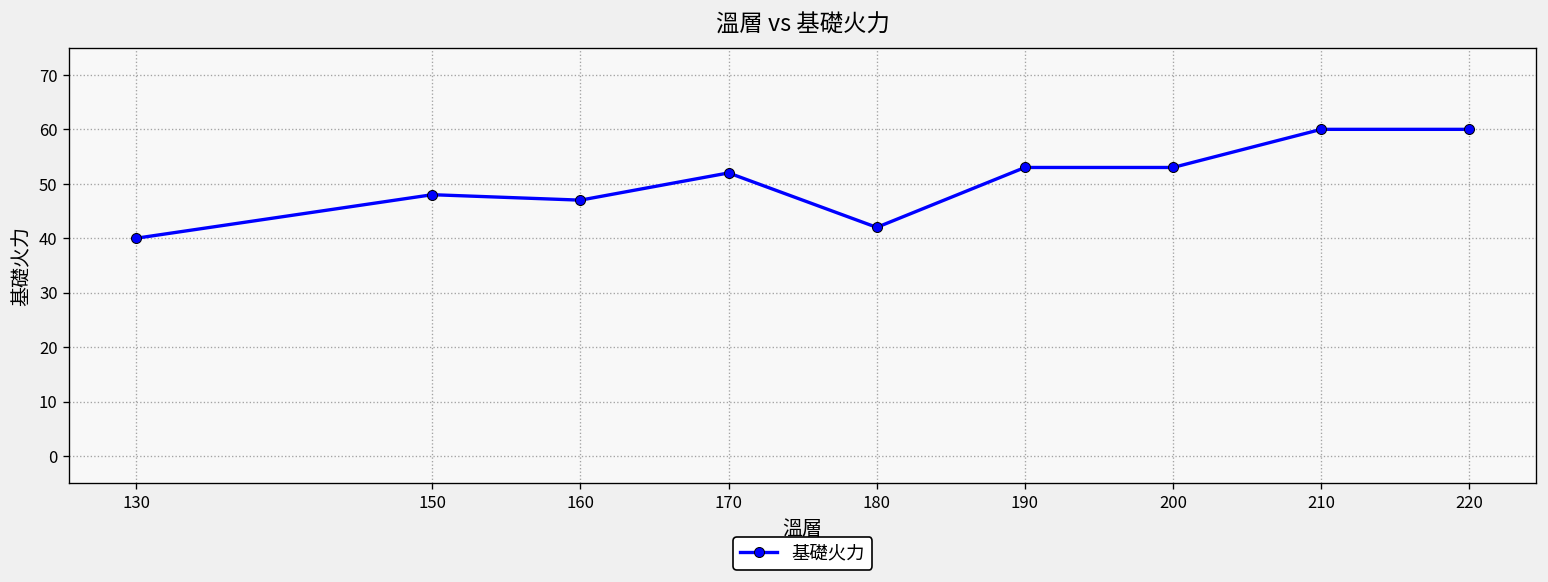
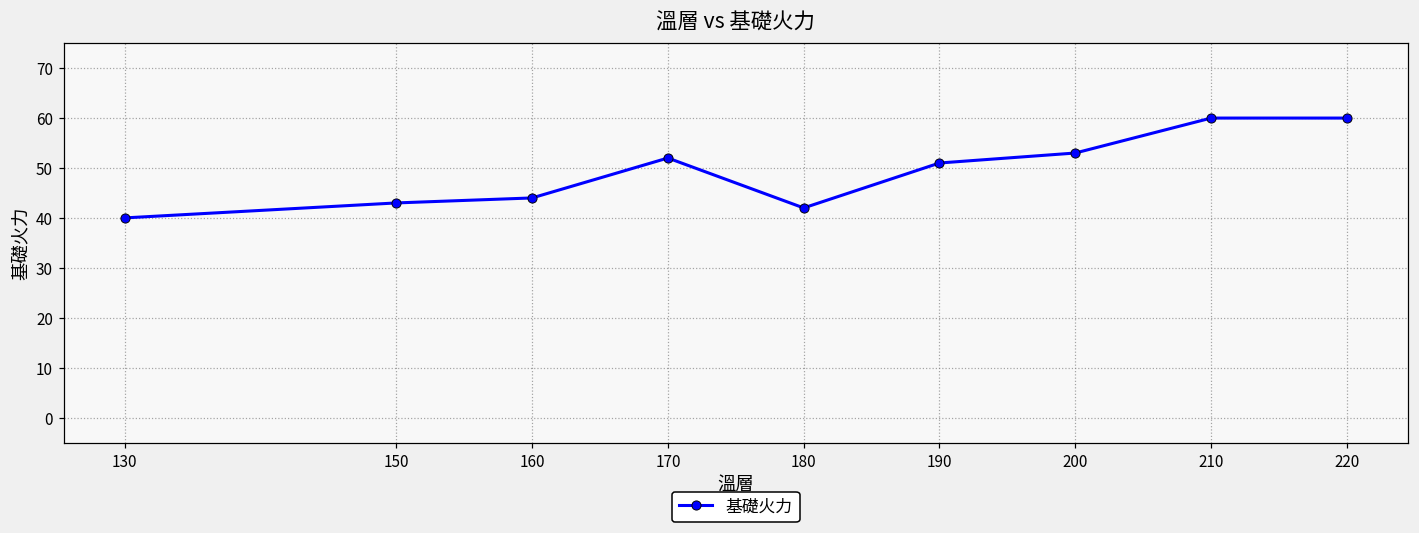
150: 48 -> 43
160: 47 -> 44
190: 53 -> 51
